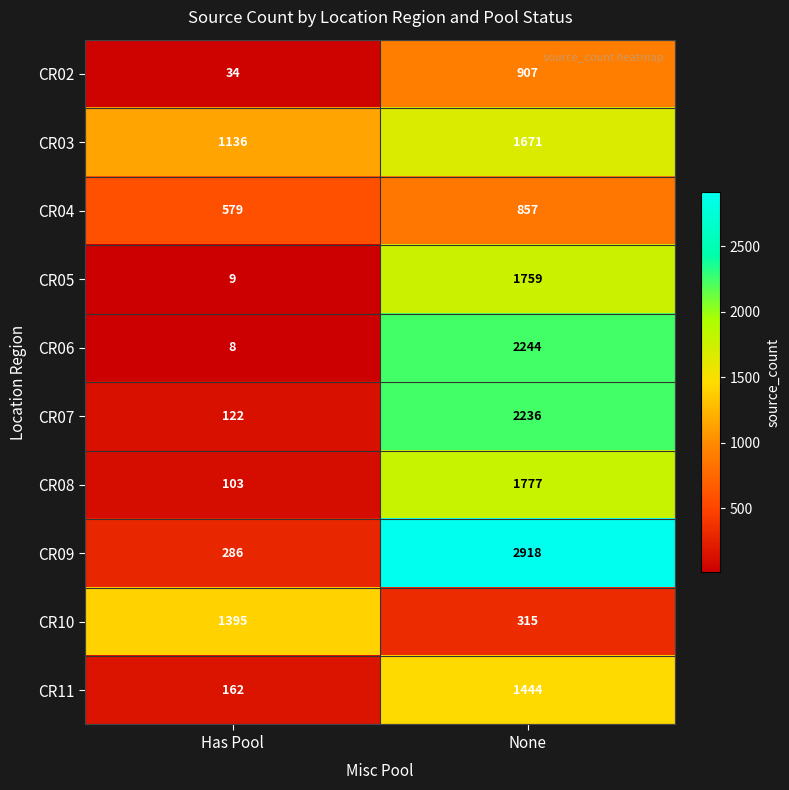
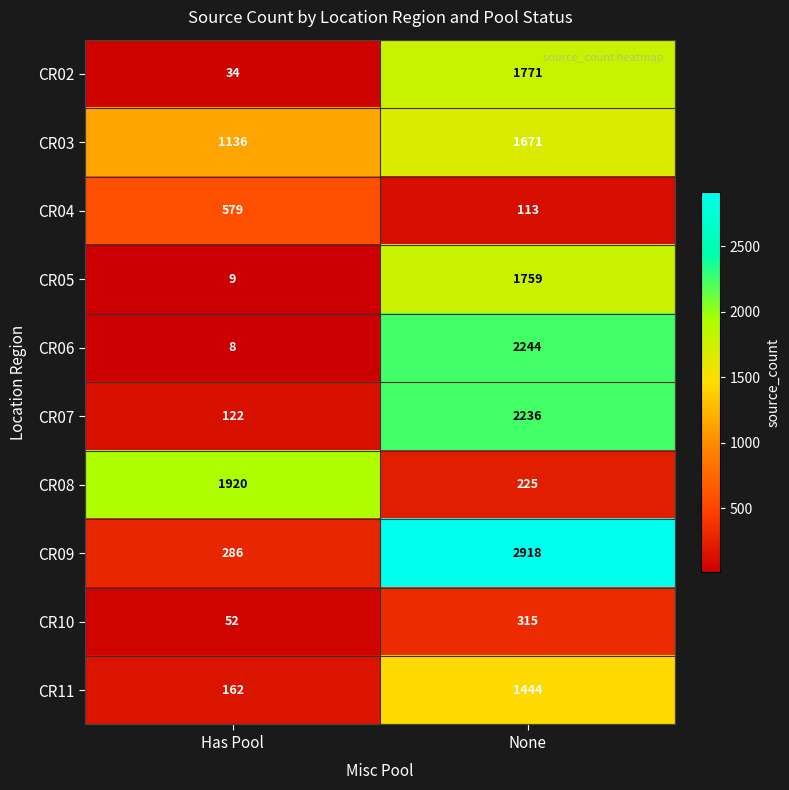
CR02, None: 907 -> 1771
CR04, None: 857 -> 113
CR08, Has Pool: 103 -> 1920
CR08, None: 1777 -> 225
CR10, Has Pool: 1395 -> 52
